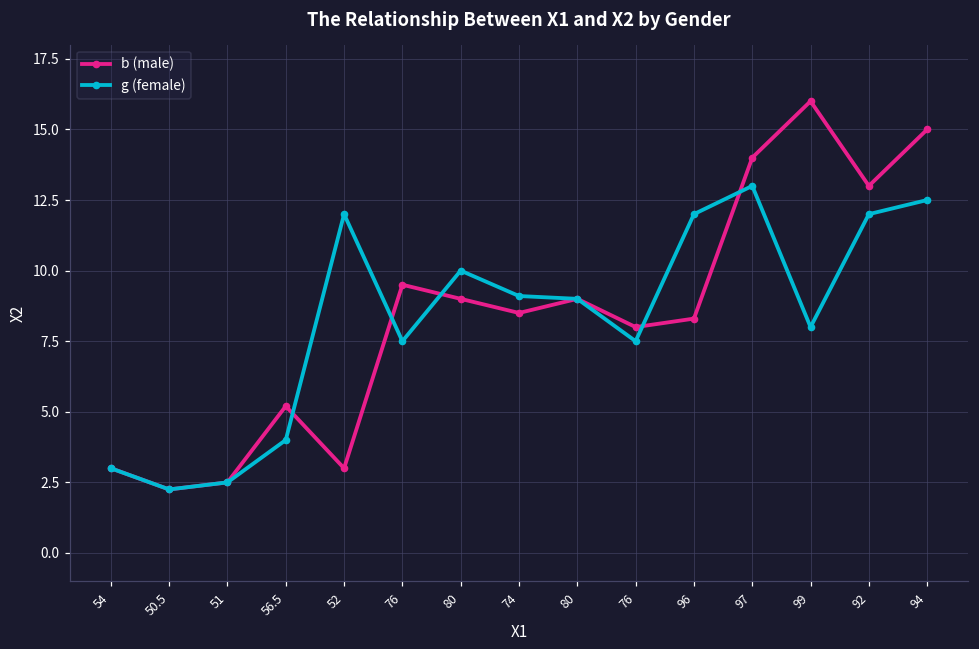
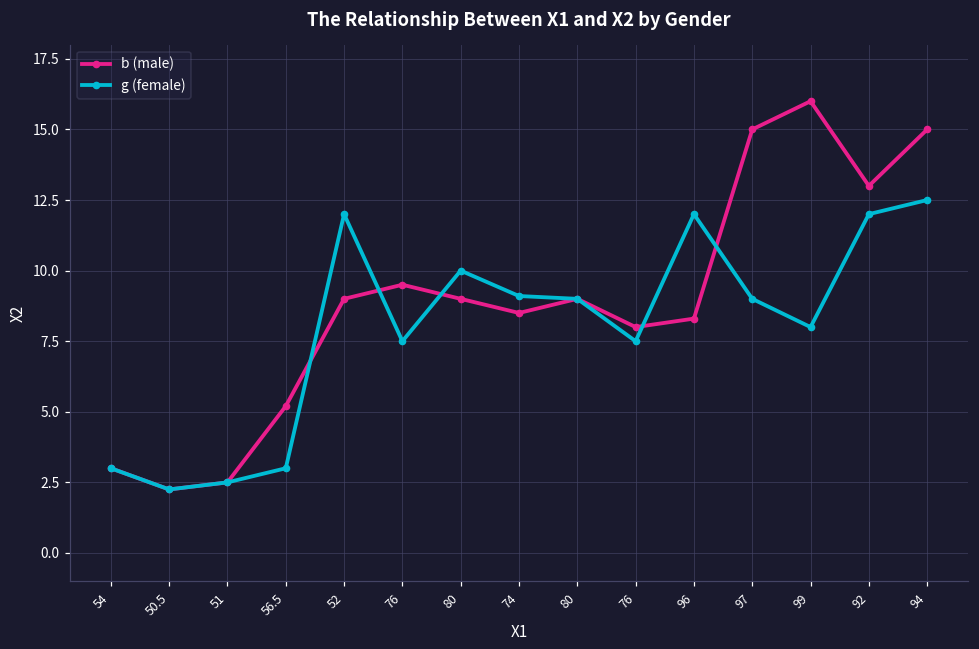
g (female), 56.5: 4 -> 3
b (male), 52: 3 -> 9
b (male), 97: 14 -> 15
g (female), 97: 13 -> 9
